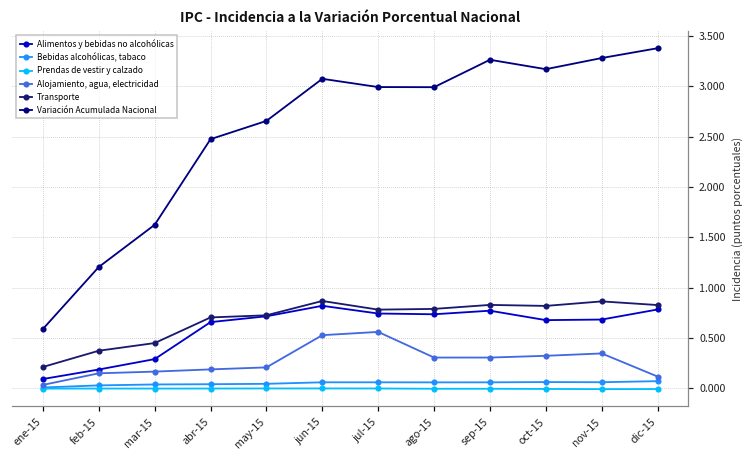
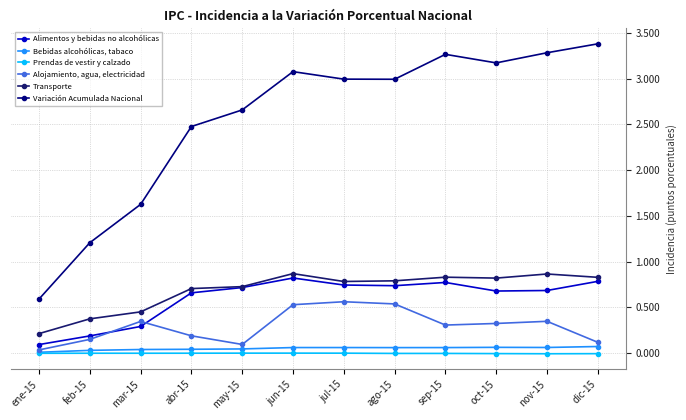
Alojamiento, agua, electricidad, mar-15: 0.2 -> 0.3
Alojamiento, agua, electricidad, may-15: 0.2 -> 0.1
Alojamiento, agua, electricidad, ago-15: 0.3 -> 0.5
